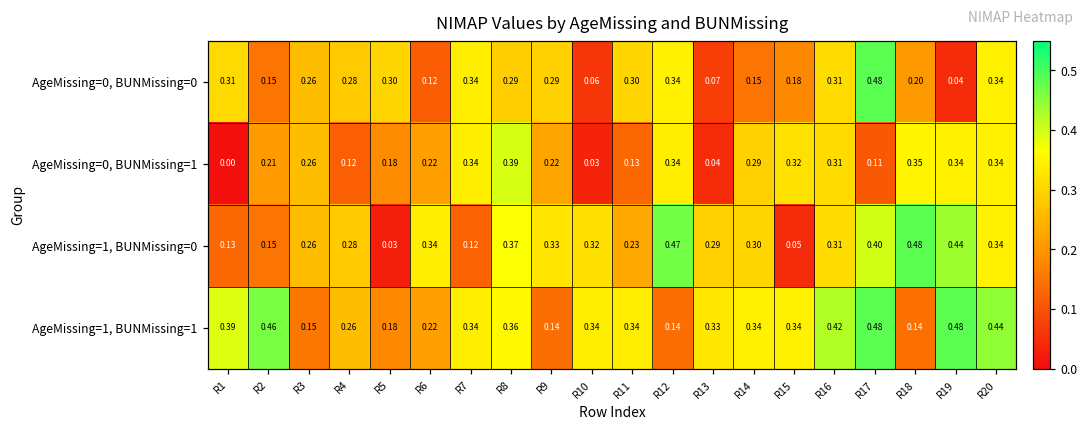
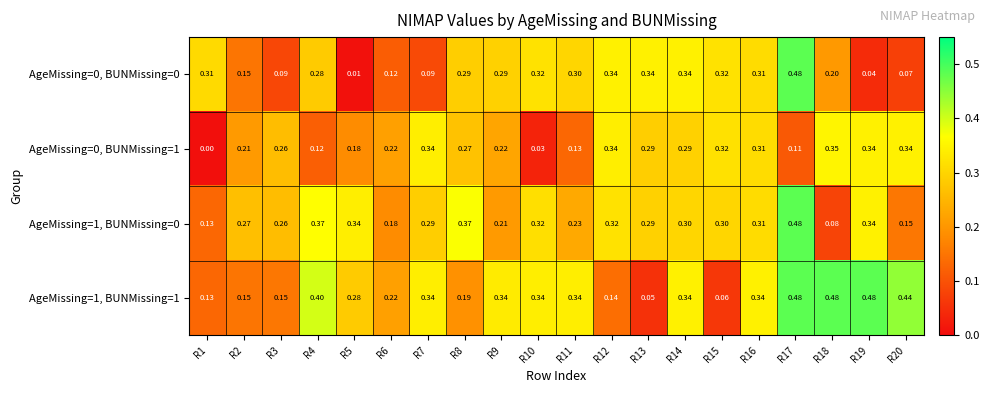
AgeMissing=0, BUNMissing=0, R3: 0.26 -> 0.09
AgeMissing=0, BUNMissing=0, R5: 0.30 -> 0.01
AgeMissing=0, BUNMissing=0, R7: 0.34 -> 0.09
AgeMissing=0, BUNMissing=0, R10: 0.06 -> 0.32
AgeMissing=0, BUNMissing=0, R13: 0.07 -> 0.34
AgeMissing=0, BUNMissing=0, R14: 0.15 -> 0.34
AgeMissing=0, BUNMissing=0, R15: 0.18 -> 0.32
AgeMissing=0, BUNMissing=0, R20: 0.34 -> 0.07
AgeMissing=0, BUNMissing=1, R8: 0.39 -> 0.27
AgeMissing=0, BUNMissing=1, R13: 0.04 -> 0.29
AgeMissing=1, BUNMissing=0, R2: 0.15 -> 0.27
AgeMissing=1, BUNMissing=0, R4: 0.28 -> 0.37
AgeMissing=1, BUNMissing=0, R5: 0.03 -> 0.34
AgeMissing=1, BUNMissing=0, R6: 0.34 -> 0.18
AgeMissing=1, BUNMissing=0, R7: 0.12 -> 0.29
AgeMissing=1, BUNMissing=0, R9: 0.33 -> 0.21
AgeMissing=1, BUNMissing=0, R12: 0.47 -> 0.32
AgeMissing=1, BUNMissing=0, R15: 0.05 -> 0.30
AgeMissing=1, BUNMissing=0, R17: 0.40 -> 0.48
AgeMissing=1, BUNMissing=0, R18: 0.48 -> 0.08
AgeMissing=1, BUNMissing=0, R19: 0.44 -> 0.34
AgeMissing=1, BUNMissing=0, R20: 0.34 -> 0.15
AgeMissing=1, BUNMissing=1, R1: 0.39 -> 0.13
AgeMissing=1, BUNMissing=1, R2: 0.46 -> 0.15
AgeMissing=1, BUNMissing=1, R4: 0.26 -> 0.40
AgeMissing=1, BUNMissing=1, R5: 0.18 -> 0.28
AgeMissing=1, BUNMissing=1, R8: 0.36 -> 0.19
AgeMissing=1, BUNMissing=1, R9: 0.14 -> 0.34
AgeMissing=1, BUNMissing=1, R13: 0.33 -> 0.05
AgeMissing=1, BUNMissing=1, R15: 0.34 -> 0.06
AgeMissing=1, BUNMissing=1, R16: 0.42 -> 0.34
AgeMissing=1, BUNMissing=1, R18: 0.14 -> 0.48
